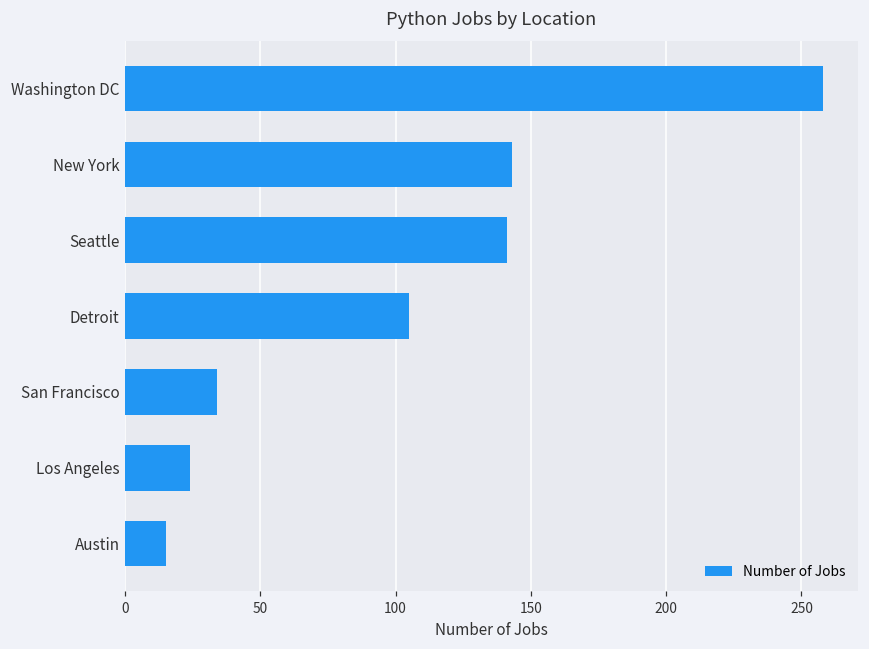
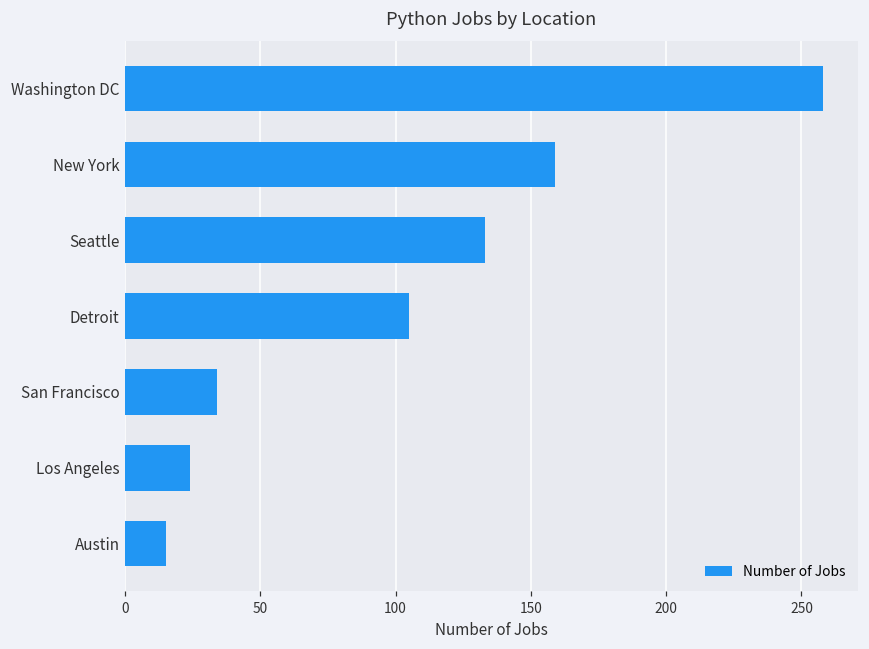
New York: 143 -> 159
Seattle: 141 -> 133
